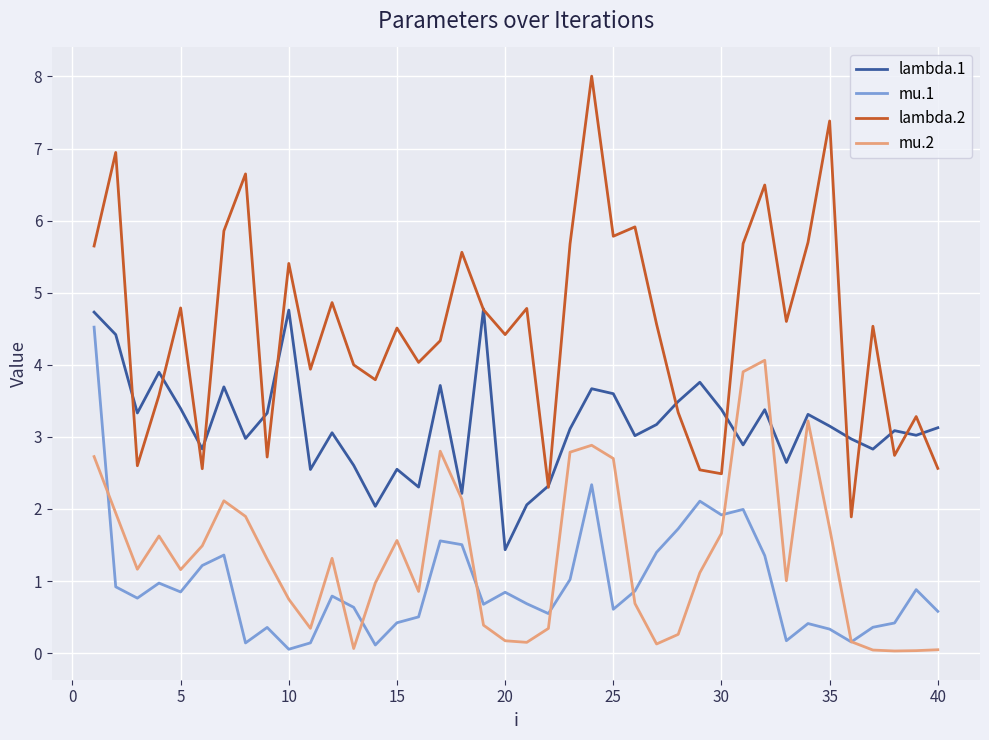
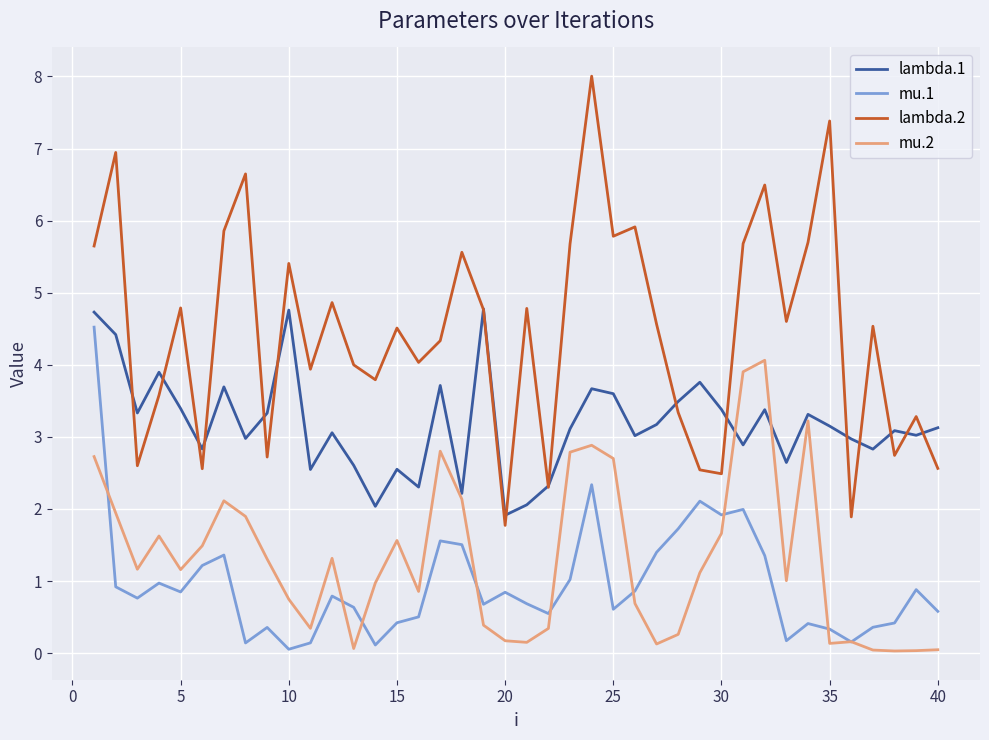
lambda.1, 20: 1.4 -> 1.9
lambda.2, 20: 4.4 -> 1.8
mu.2, 35: 1.7 -> 0.1
